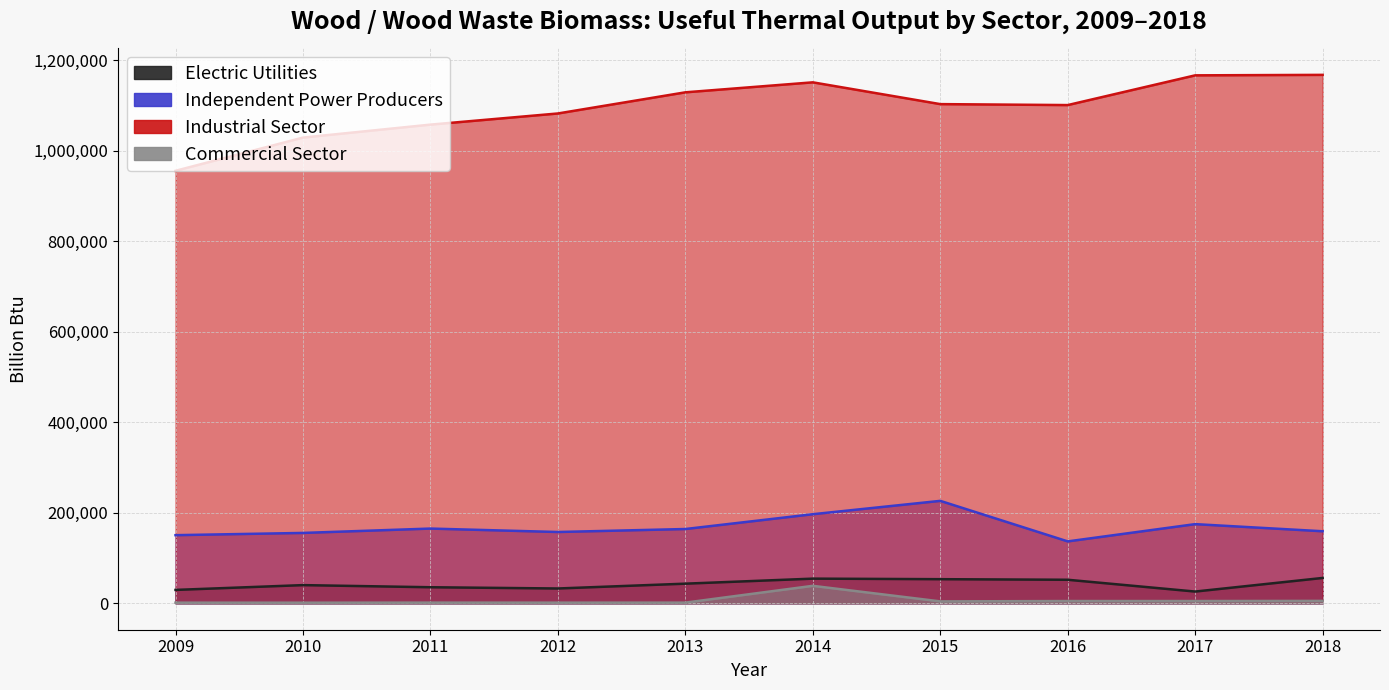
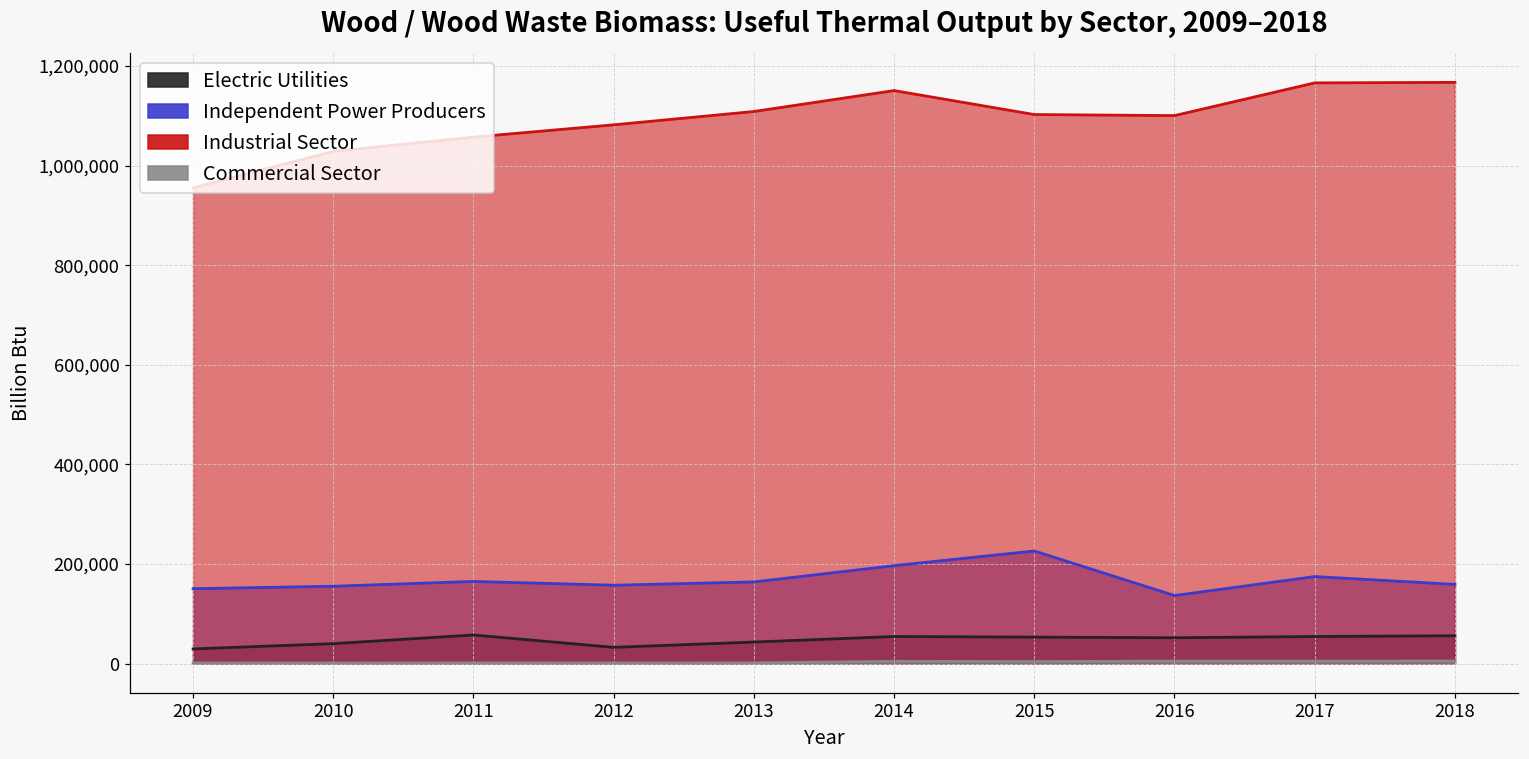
Electric Utilities, 2011: 40,000 -> 60,000
Industrial Sector, 2013: 1,130,000 -> 1,110,000
Commercial Sector, 2014: 40,000 -> 0
Electric Utilities, 2017: 30,000 -> 50,000
